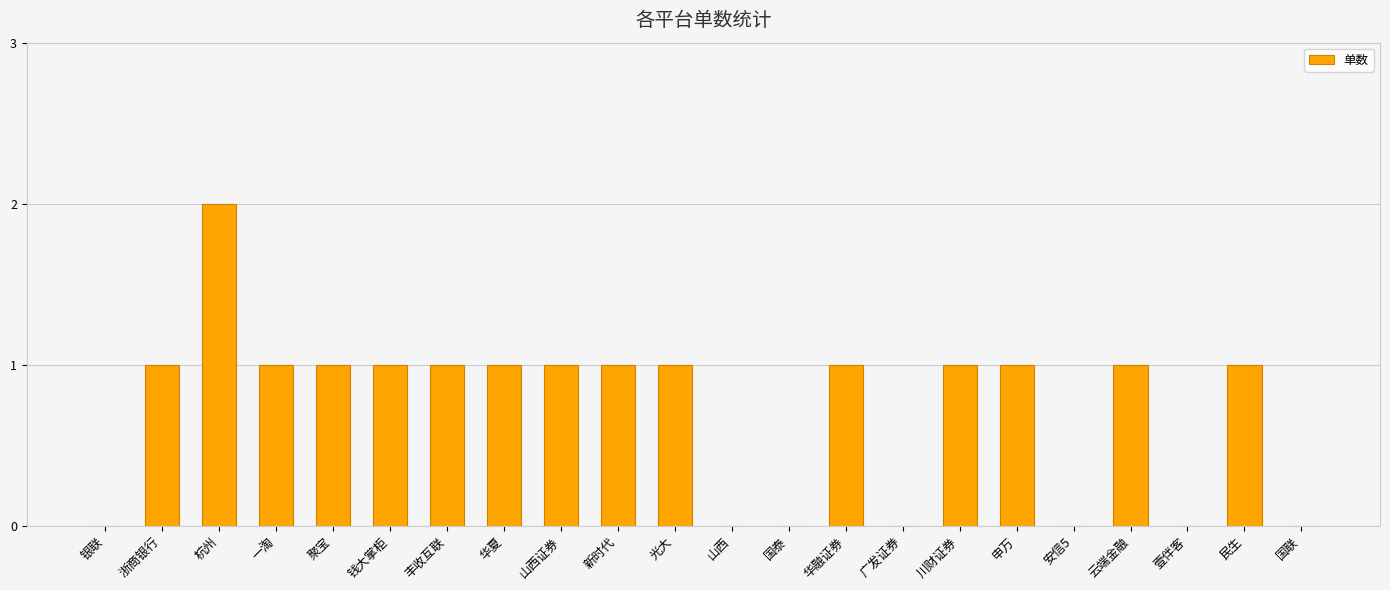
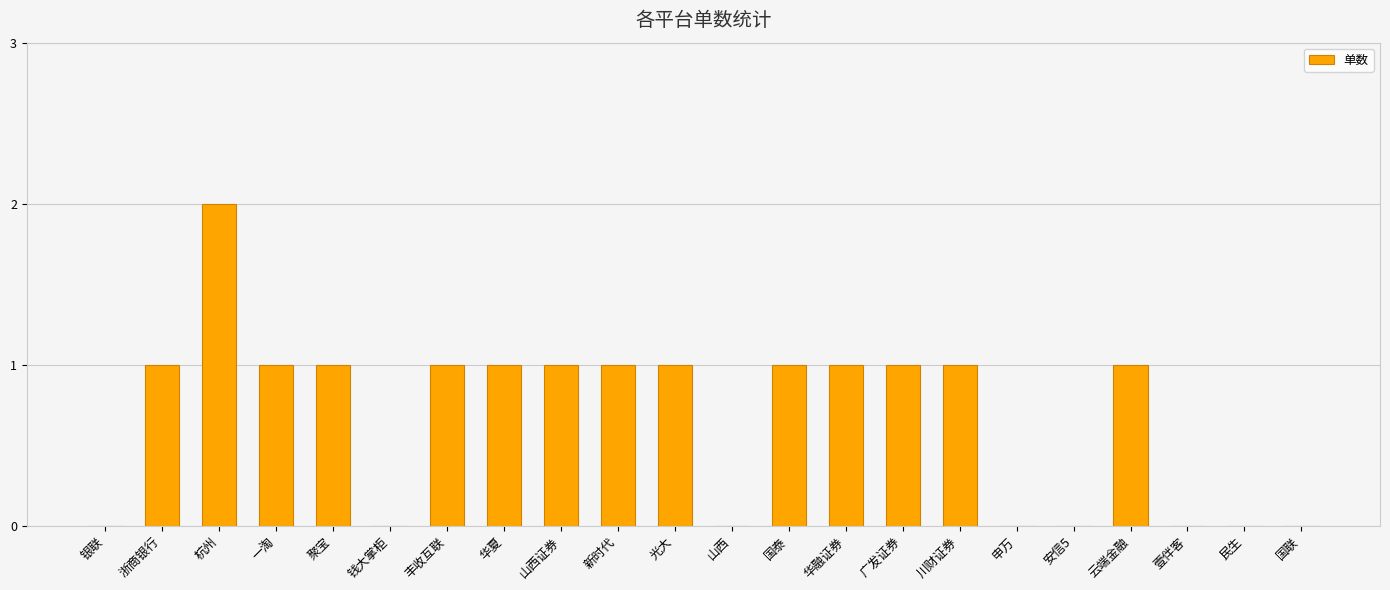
钱大掌柜: 1 -> 0
国泰: 0 -> 1
广发证券: 0 -> 1
申万: 1 -> 0
民生: 1 -> 0
